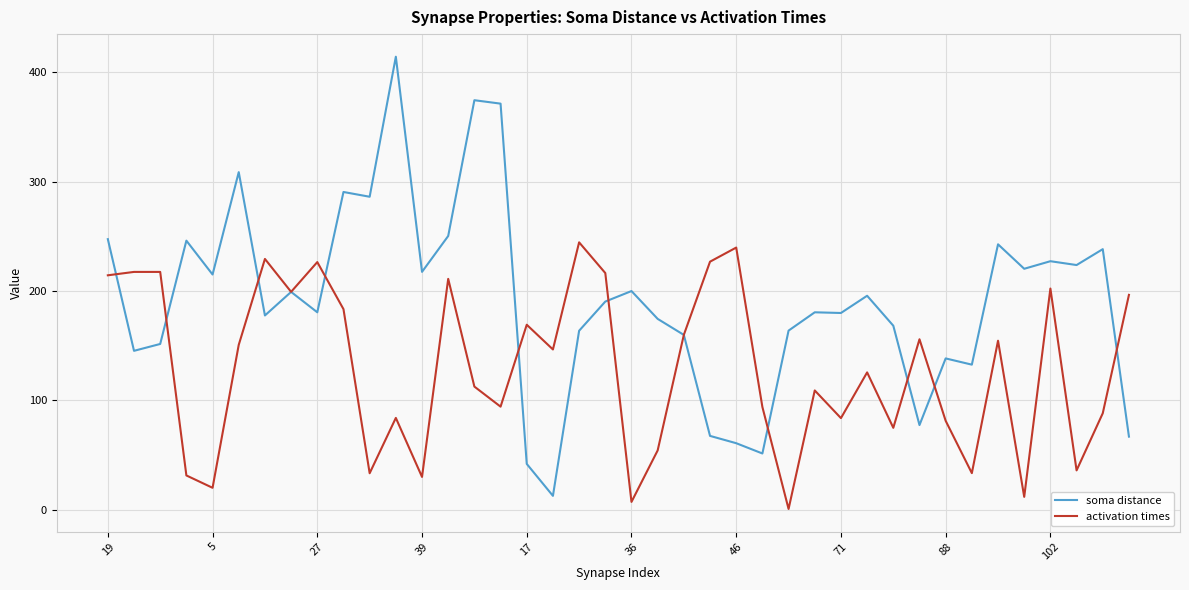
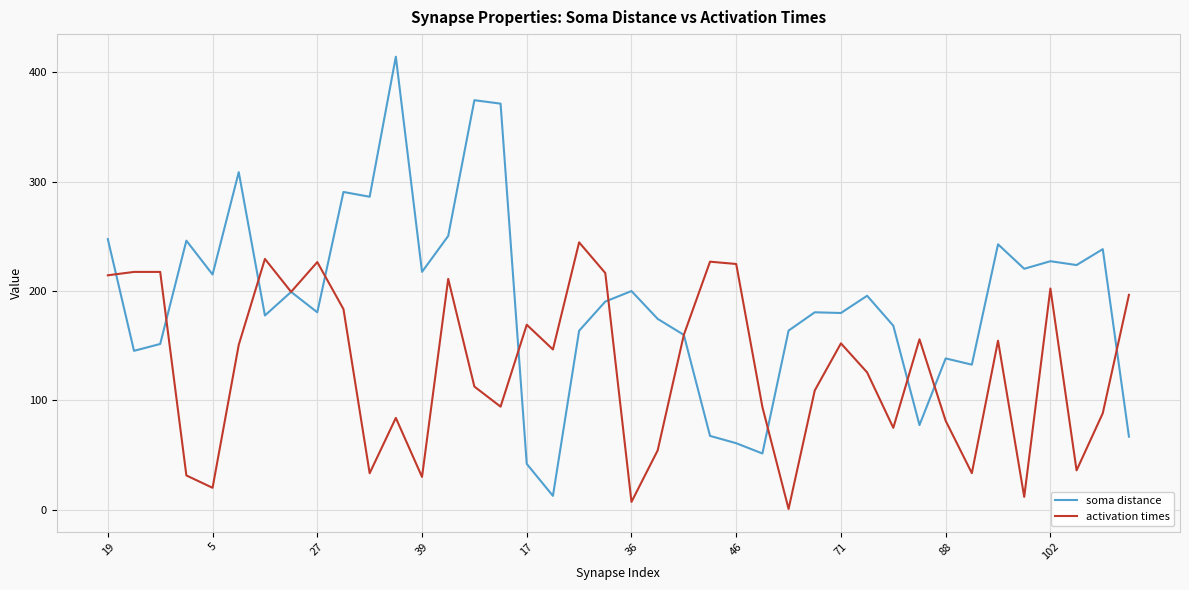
activation times, 46: 240 -> 225
activation times, 71: 84 -> 152
